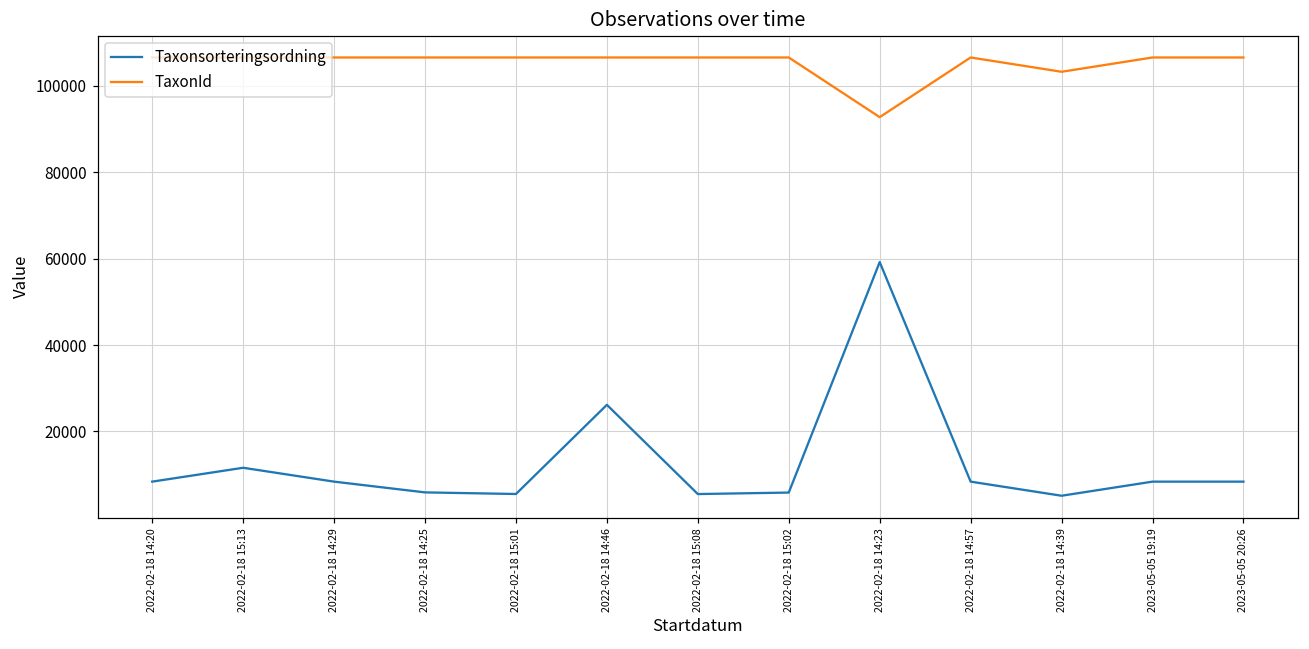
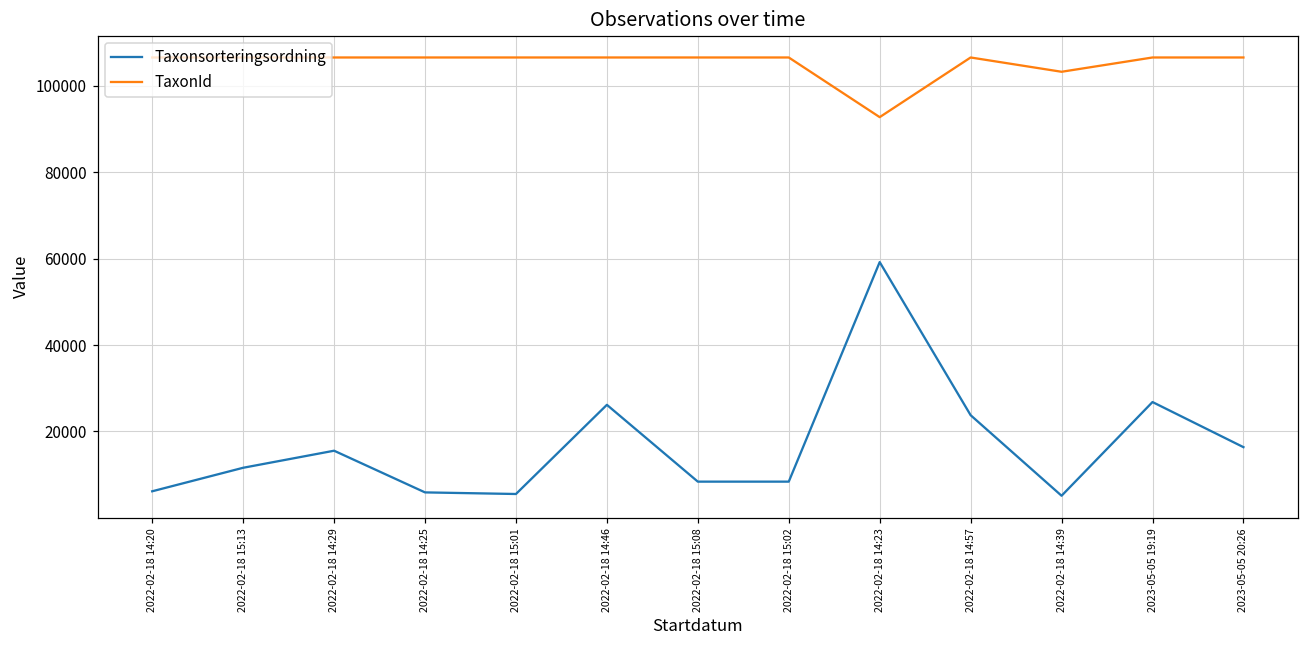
Taxonsorteringsordning, 2022-02-18 14:20: 8000 -> 6000
Taxonsorteringsordning, 2022-02-18 14:29: 8000 -> 16000
Taxonsorteringsordning, 2022-02-18 15:08: 6000 -> 8000
Taxonsorteringsordning, 2022-02-18 15:02: 6000 -> 8000
Taxonsorteringsordning, 2022-02-18 14:57: 8000 -> 24000
Taxonsorteringsordning, 2023-05-05 19:19: 8000 -> 27000
Taxonsorteringsordning, 2023-05-05 20:26: 8000 -> 16000
